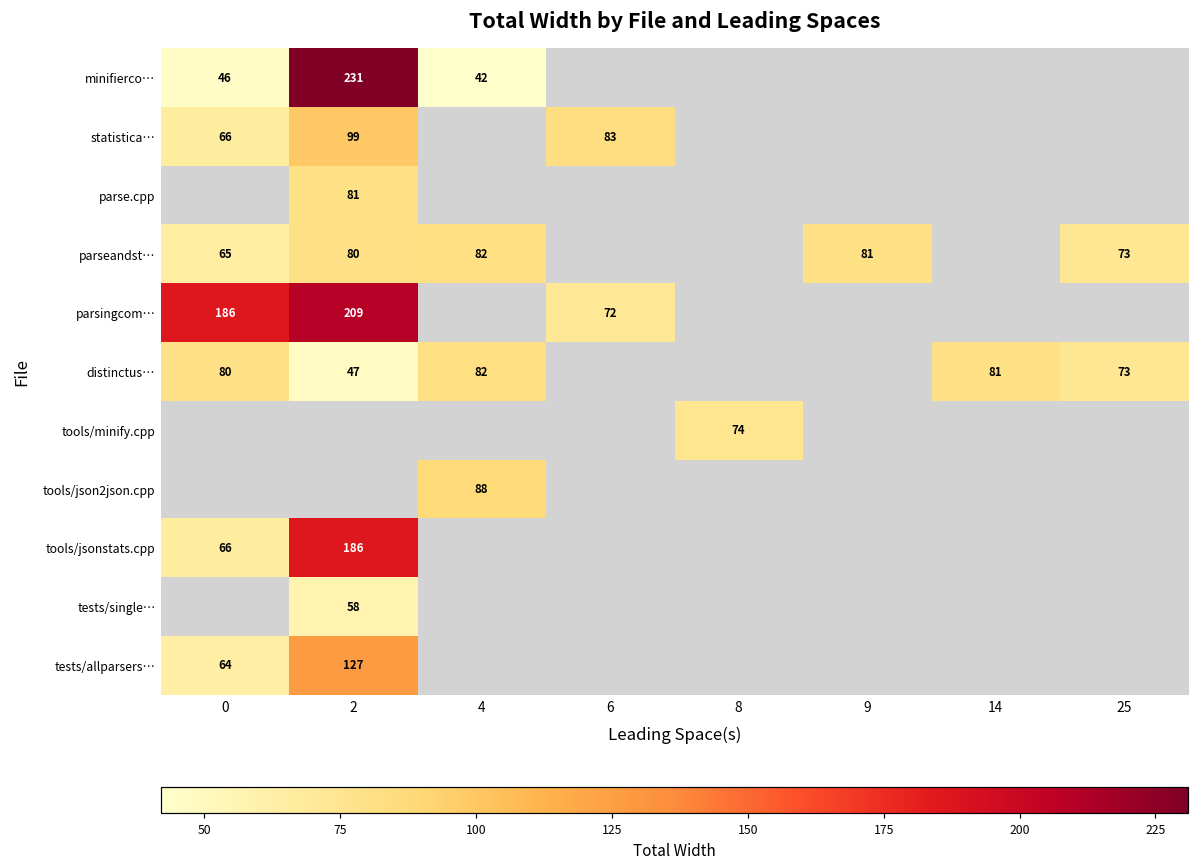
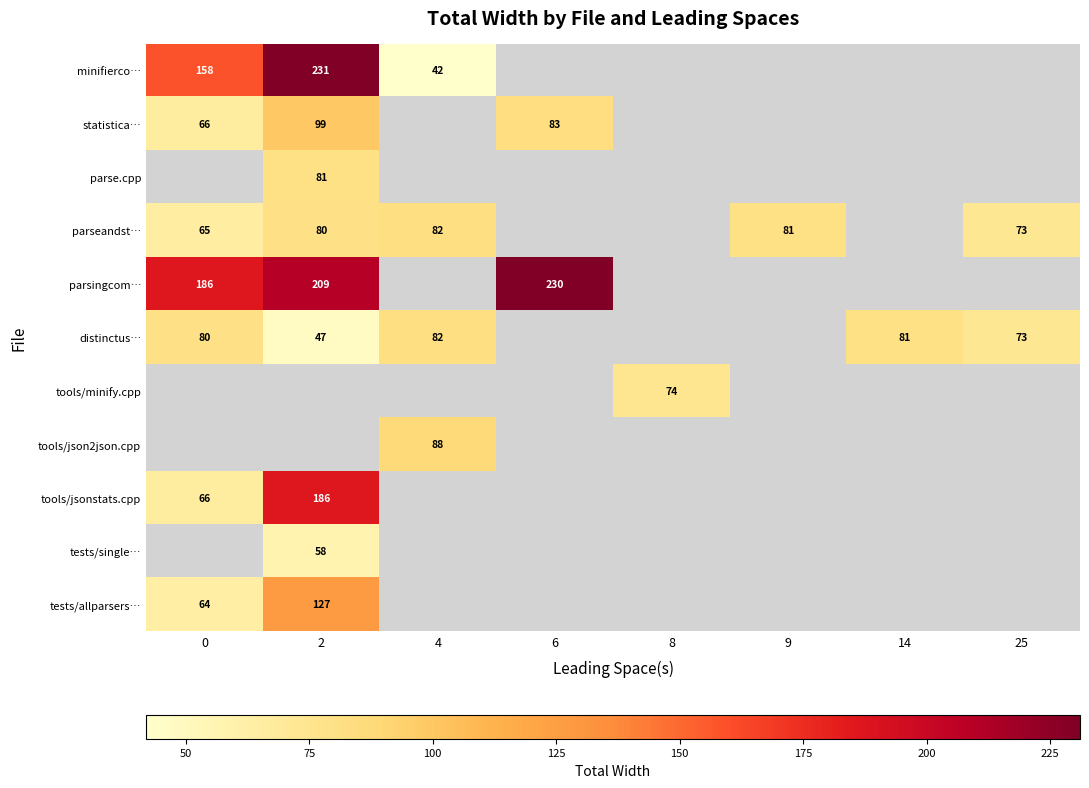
minifierco…, 0: 46 -> 158
parsingcom…, 6: 72 -> 230
